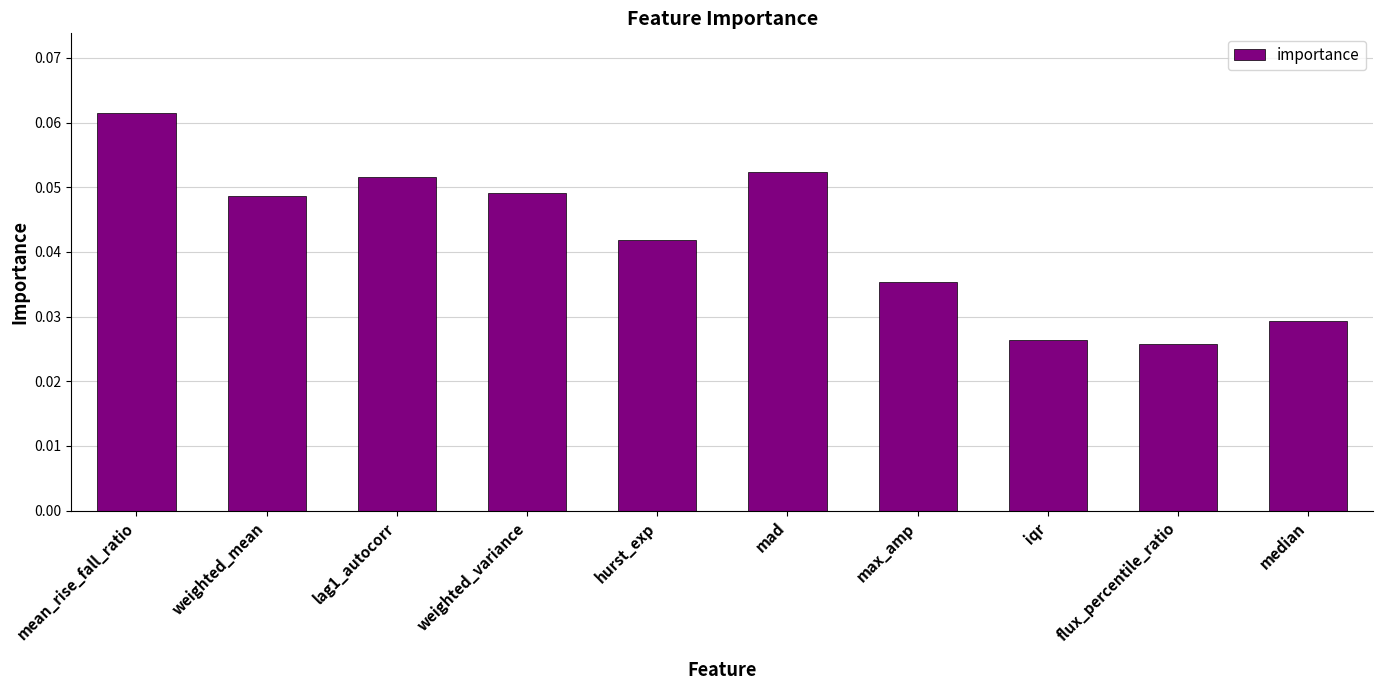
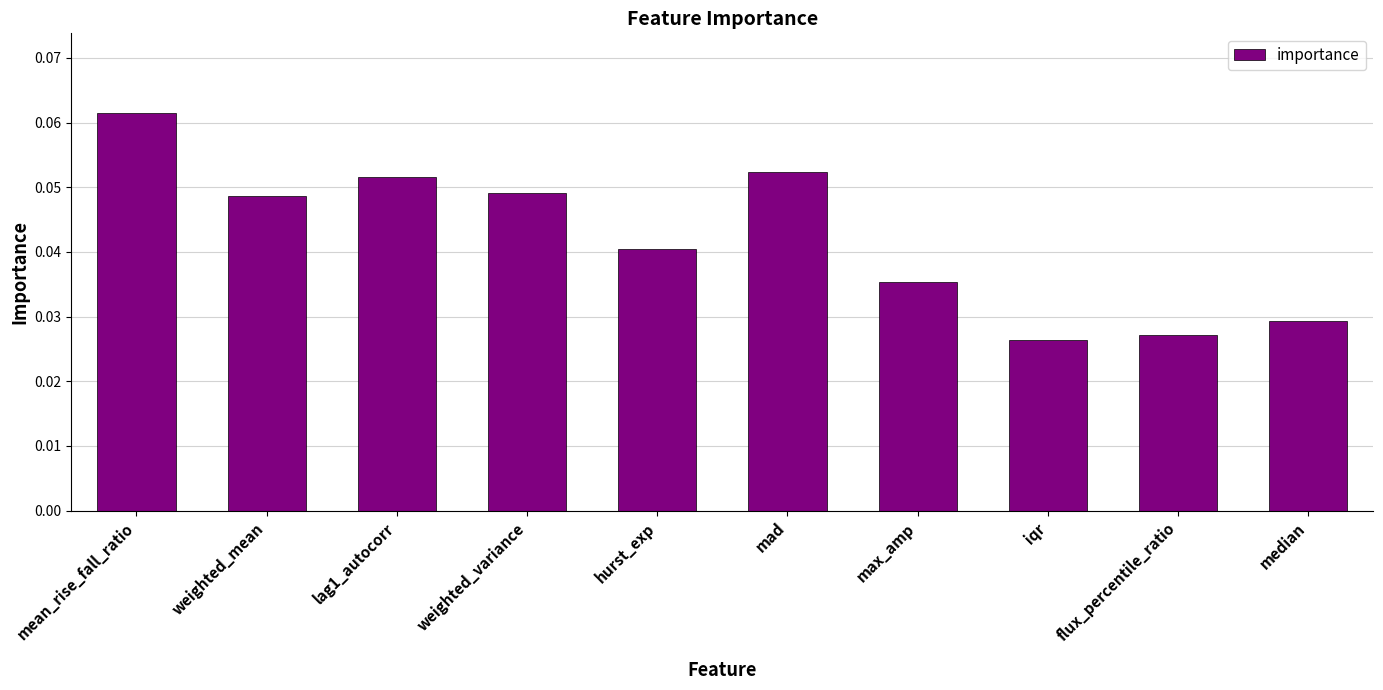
hurst_exp: 0.042 -> 0.040
flux_percentile_ratio: 0.026 -> 0.027
